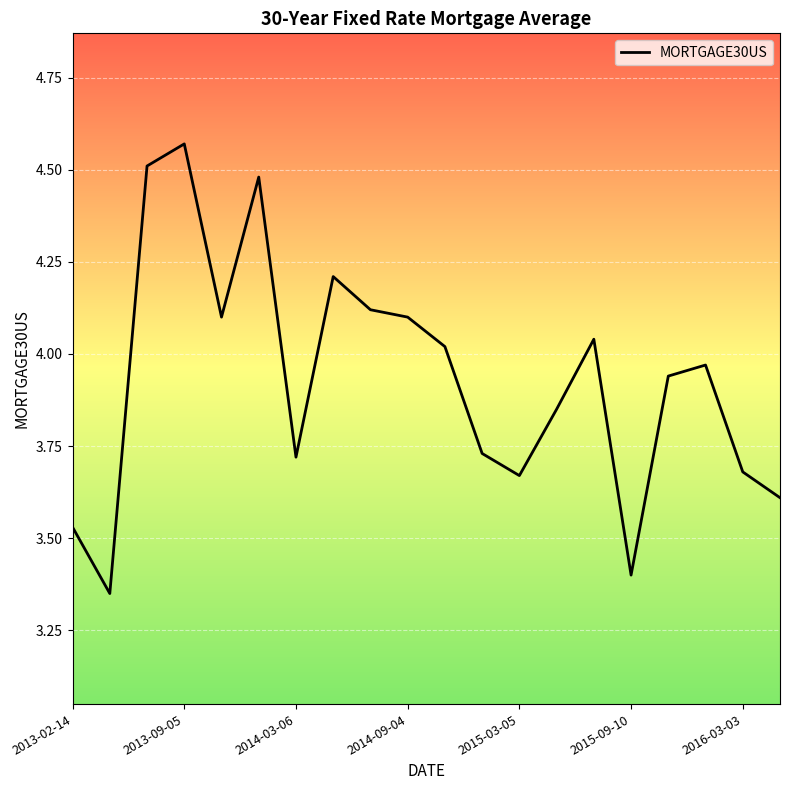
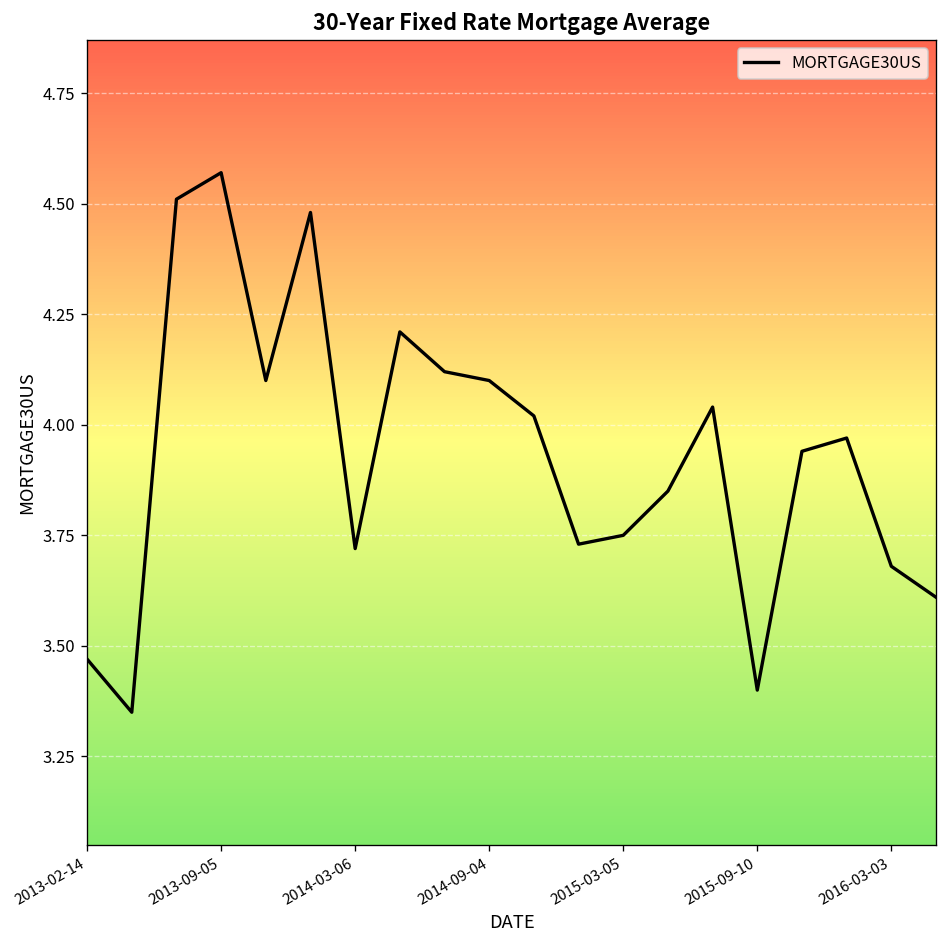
2013-02-14: 3.53 -> 3.47
2015-03-05: 3.67 -> 3.75
